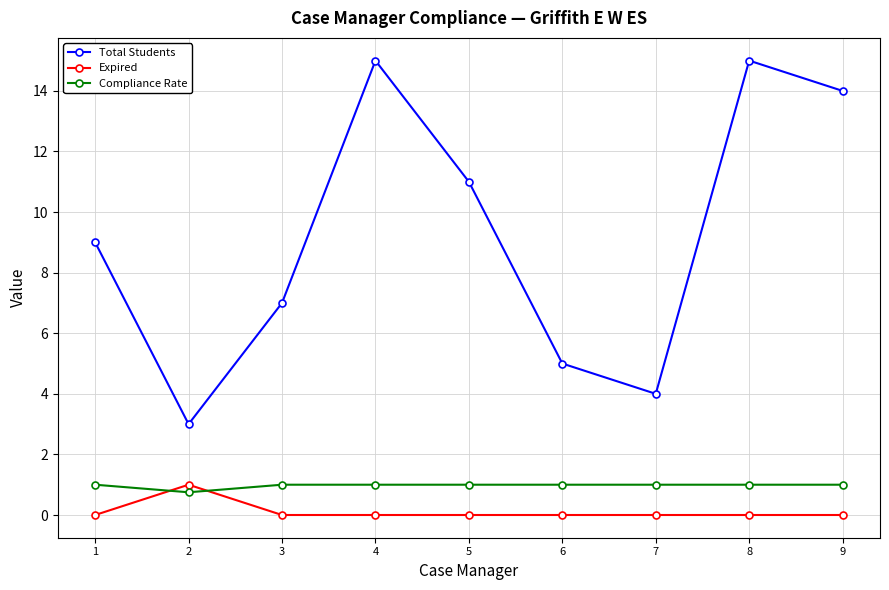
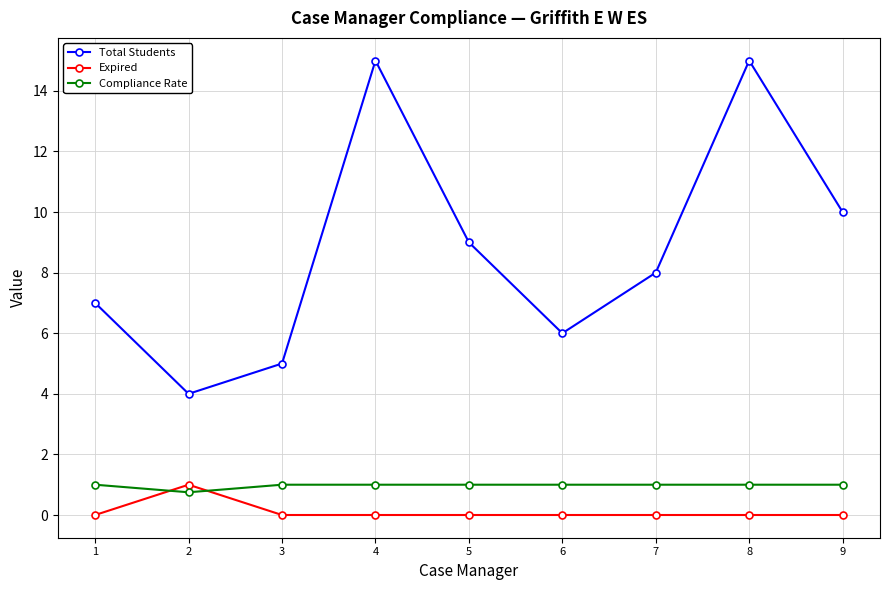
Total Students, 1: 9 -> 7
Total Students, 2: 3 -> 4
Total Students, 3: 7 -> 5
Total Students, 5: 11 -> 9
Total Students, 6: 5 -> 6
Total Students, 7: 4 -> 8
Total Students, 9: 14 -> 10
